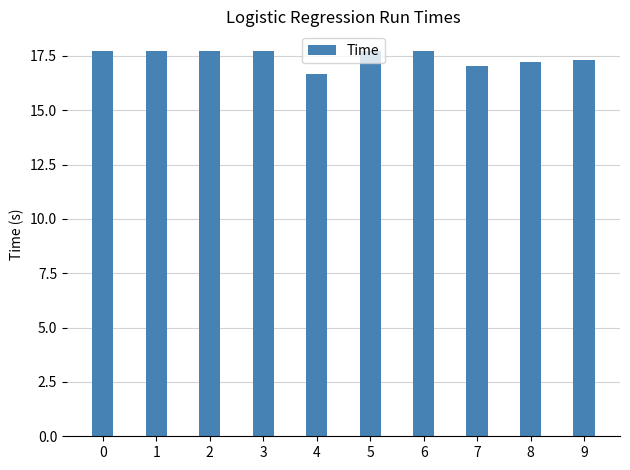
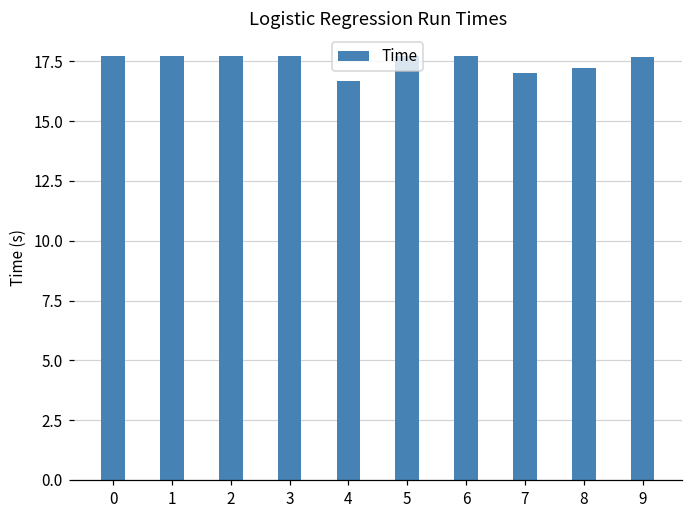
9: 17.3 -> 17.7
